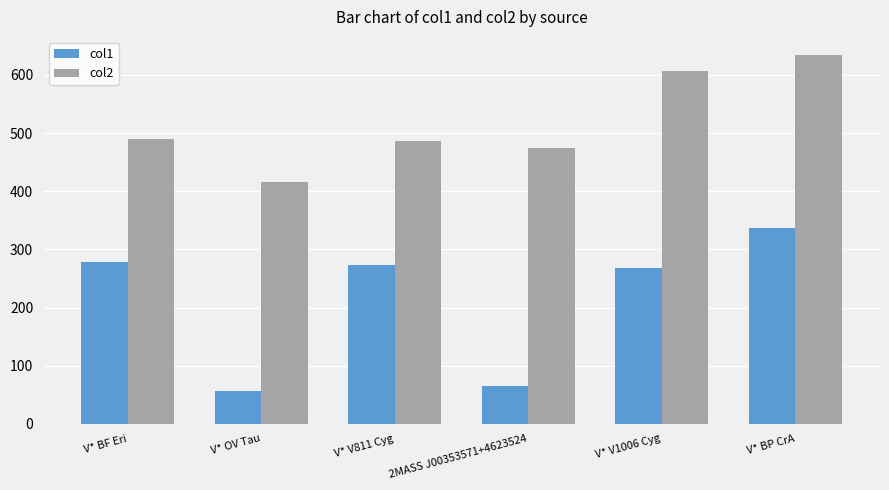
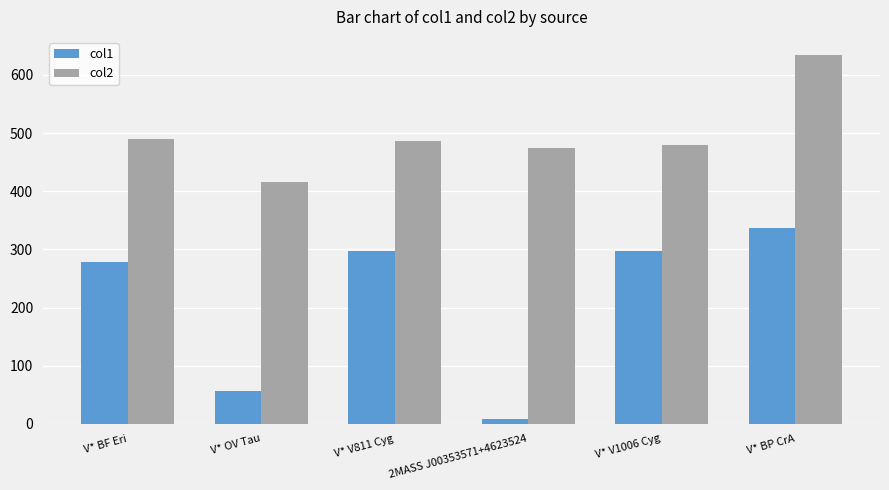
col1, V* V811 Cyg: 270 -> 300
col1, 2MASS J00353571+4623524: 70 -> 10
col1, V* V1006 Cyg: 270 -> 300
col2, V* V1006 Cyg: 610 -> 480
